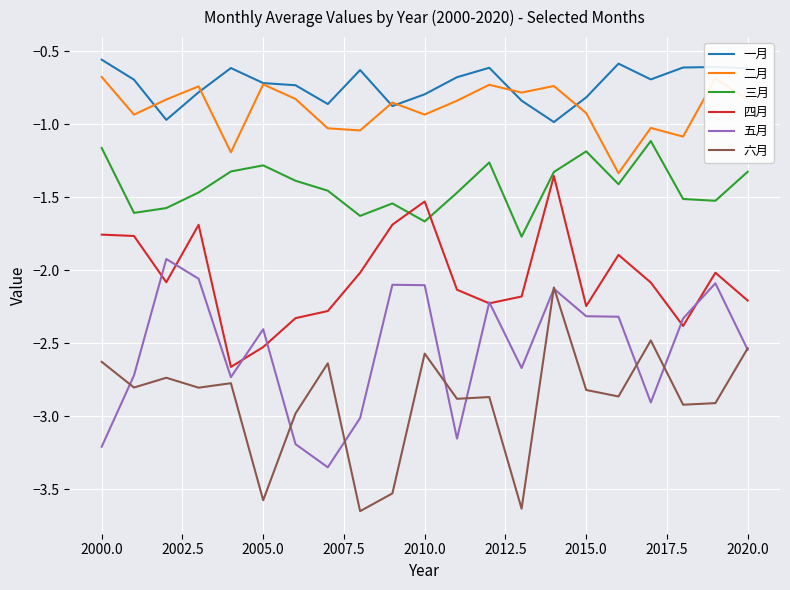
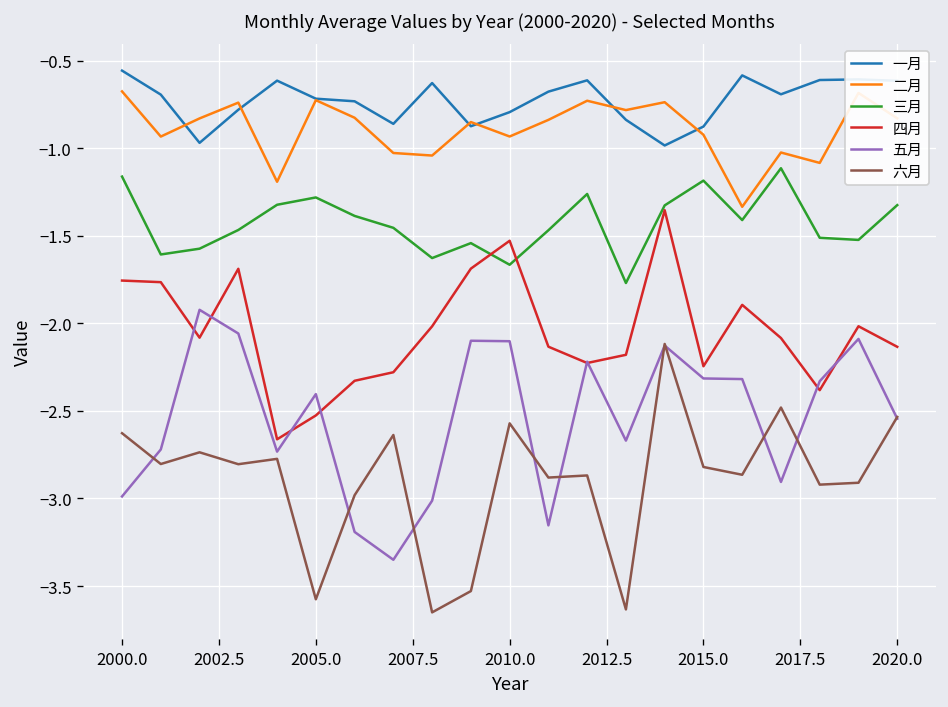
五月, 2000.0: -3.21 -> -2.99
一月, 2015.0: -0.81 -> -0.88
四月, 2020.0: -2.21 -> -2.13
